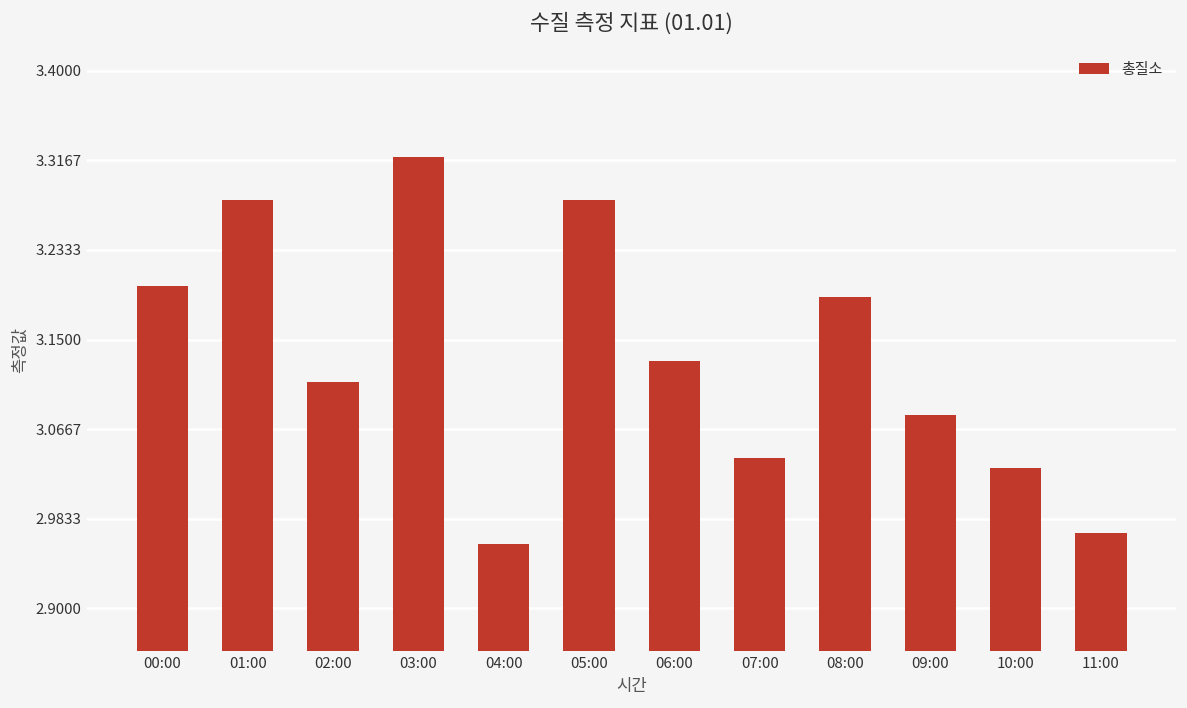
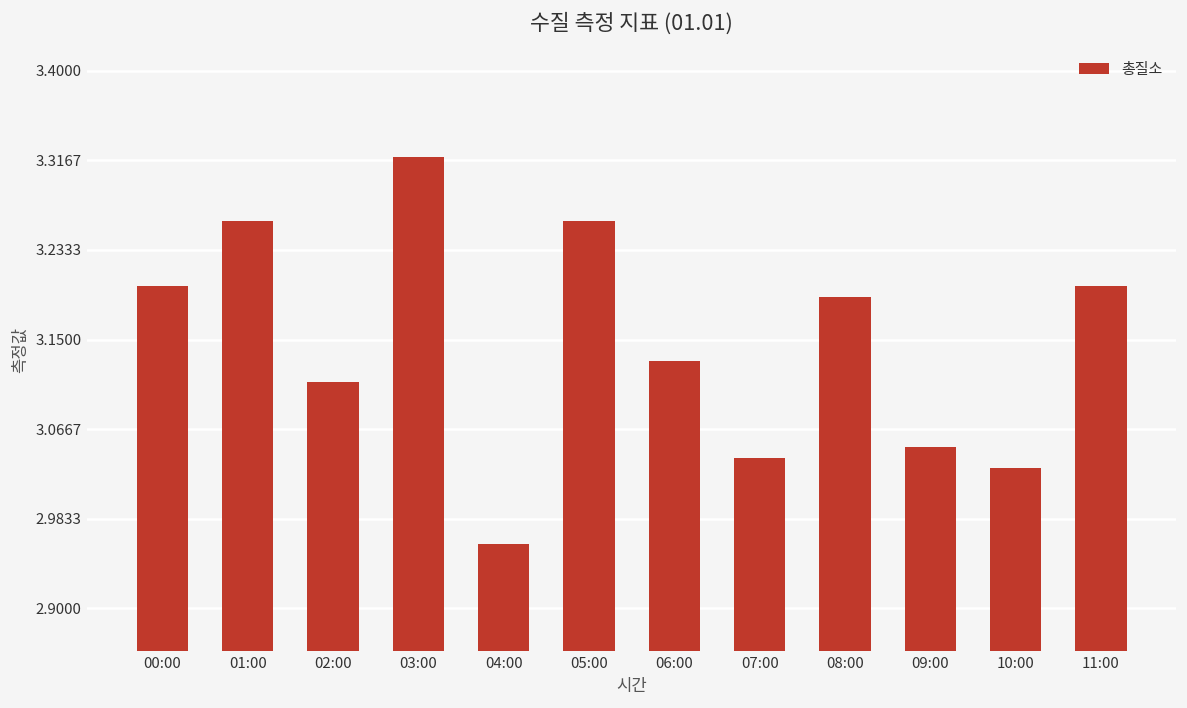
01:00: 3.28 -> 3.26
05:00: 3.28 -> 3.26
09:00: 3.08 -> 3.05
11:00: 2.97 -> 3.20
